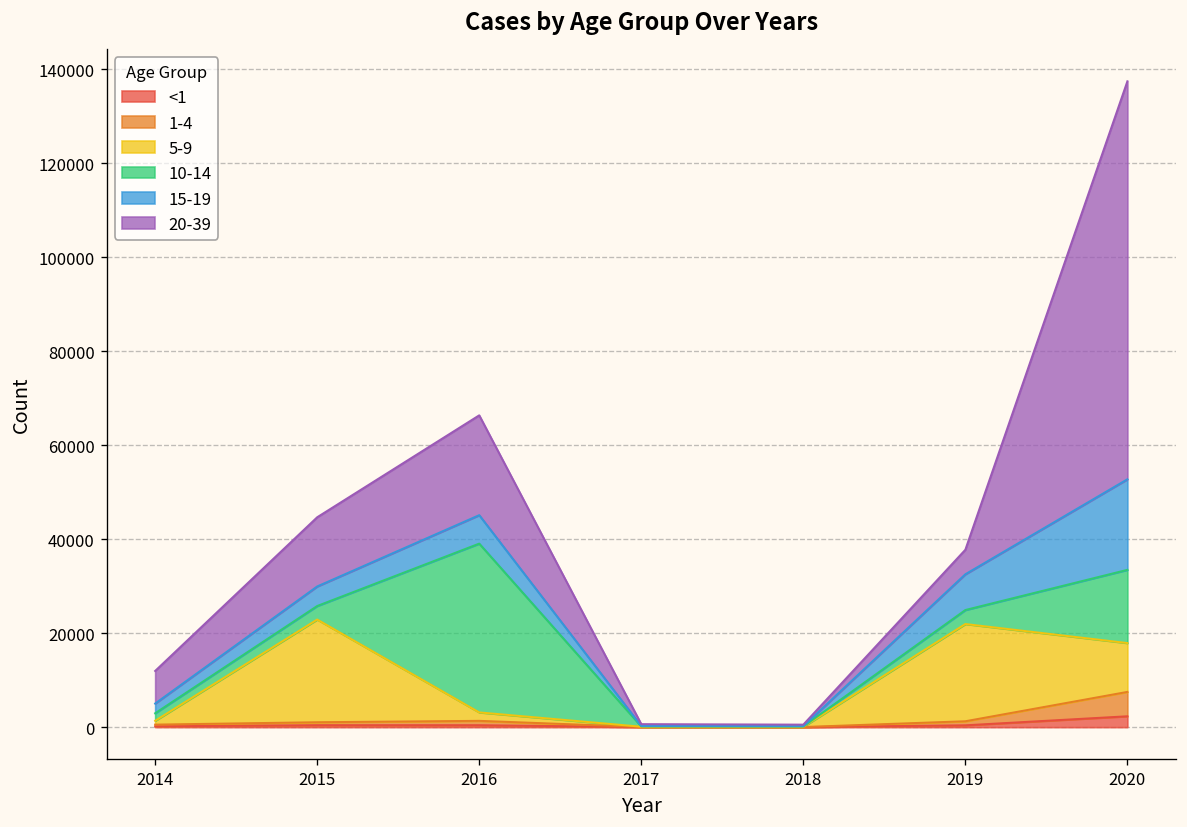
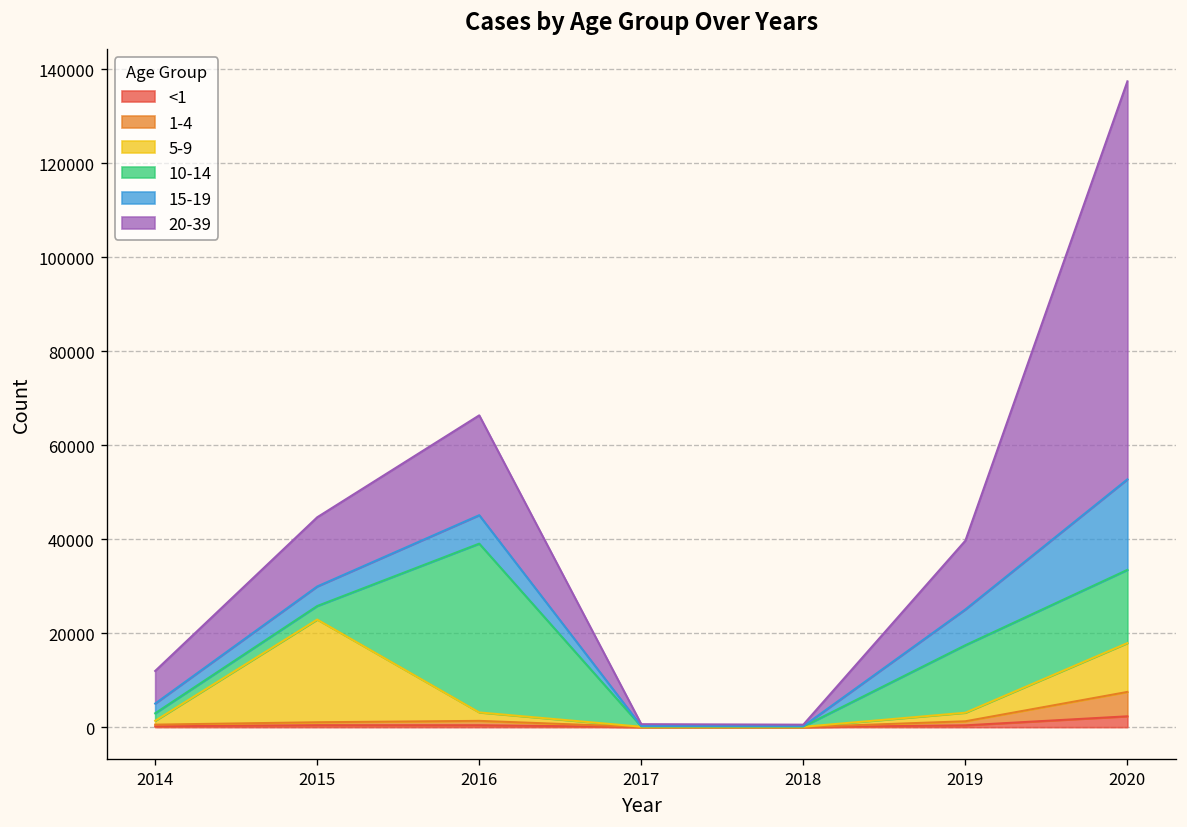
5-9, 2019: 21000 -> 2000
10-14, 2019: 3000 -> 14000
20-39, 2019: 5000 -> 15000
